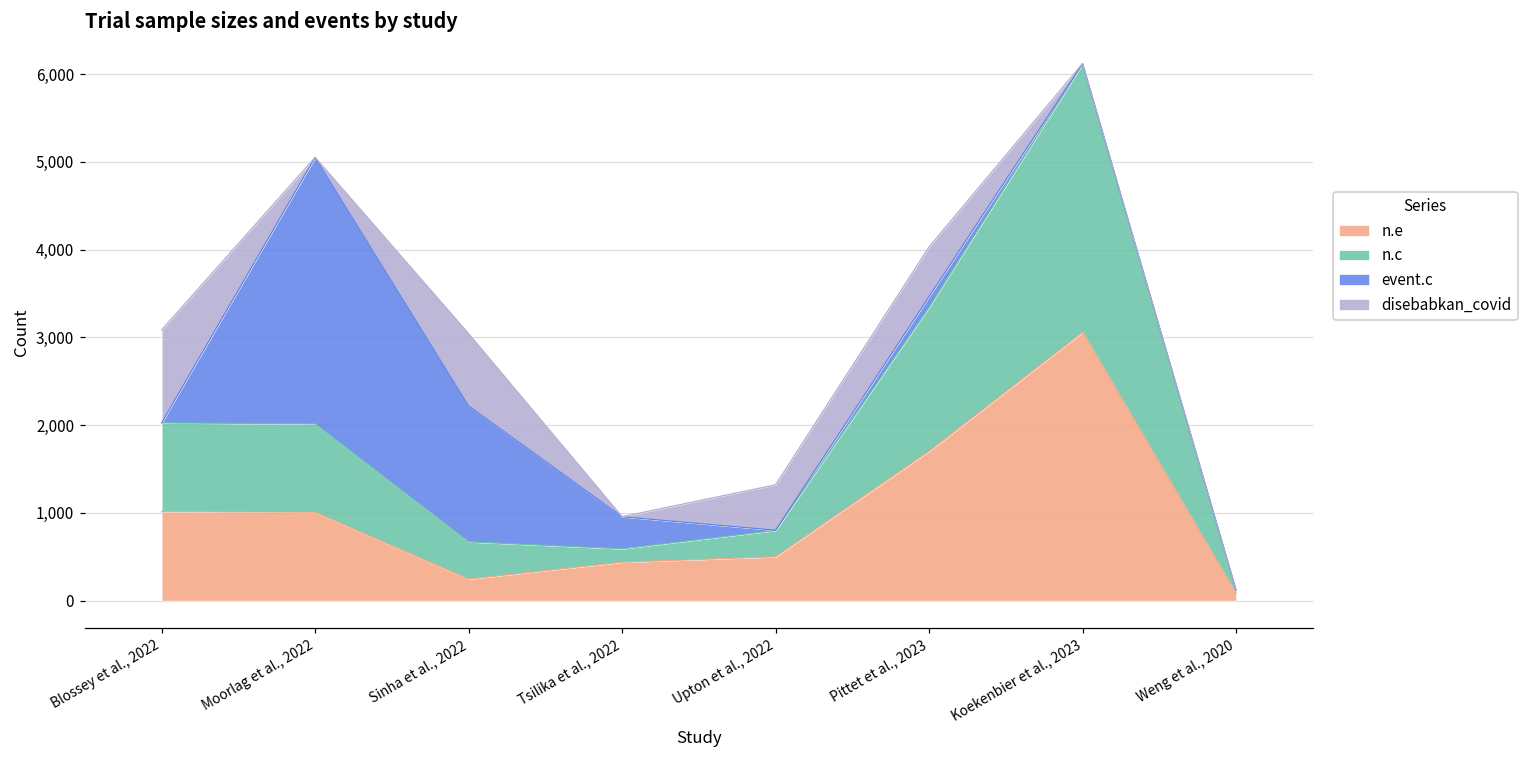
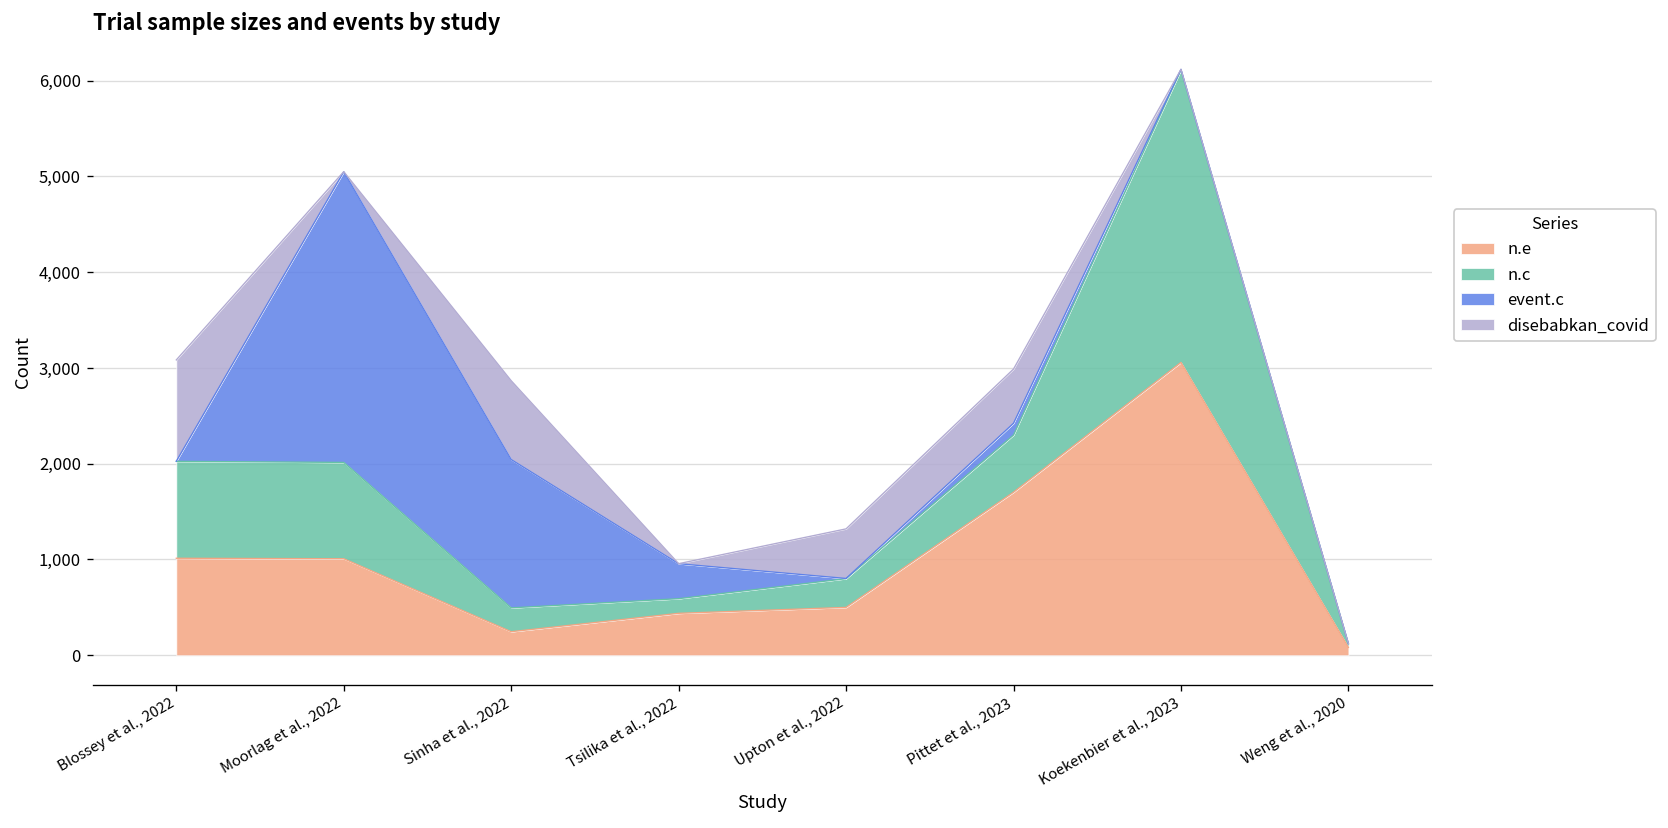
n.c, Sinha et al., 2022: 400 -> 200
n.c, Pittet et al., 2023: 1,600 -> 600
